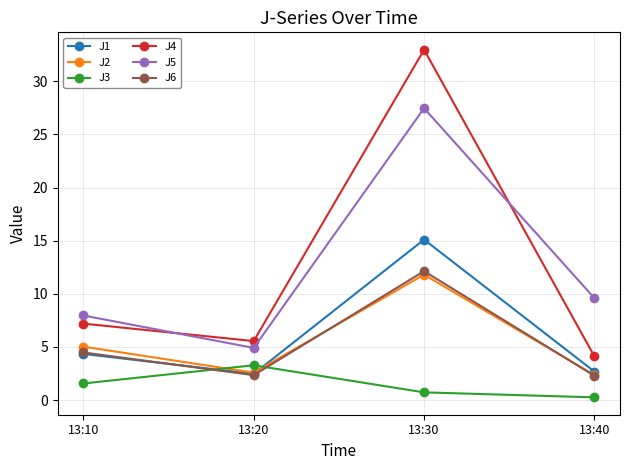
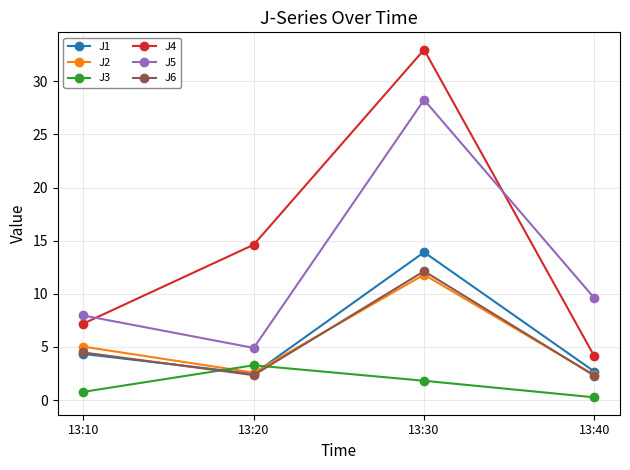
J3, 13:10: 1.6 -> 0.8
J4, 13:20: 5.6 -> 14.6
J1, 13:30: 15.1 -> 13.9
J3, 13:30: 0.7 -> 1.8
J5, 13:30: 27.5 -> 28.3
